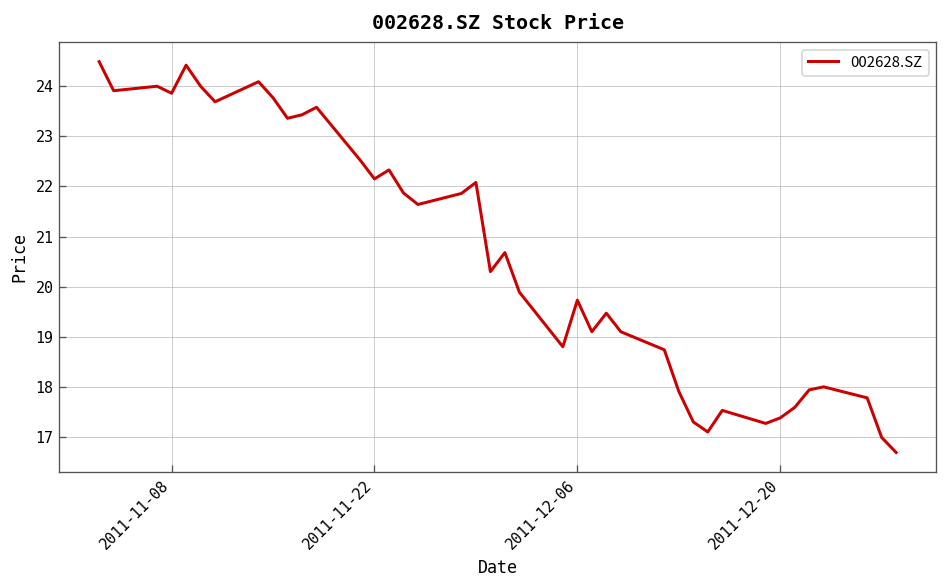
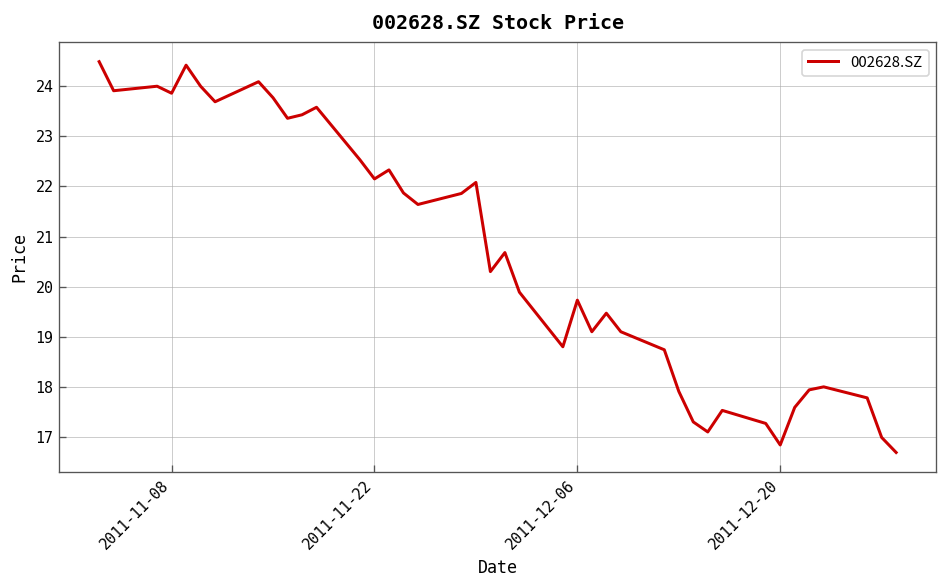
2011-12-20: 17.4 -> 16.8
